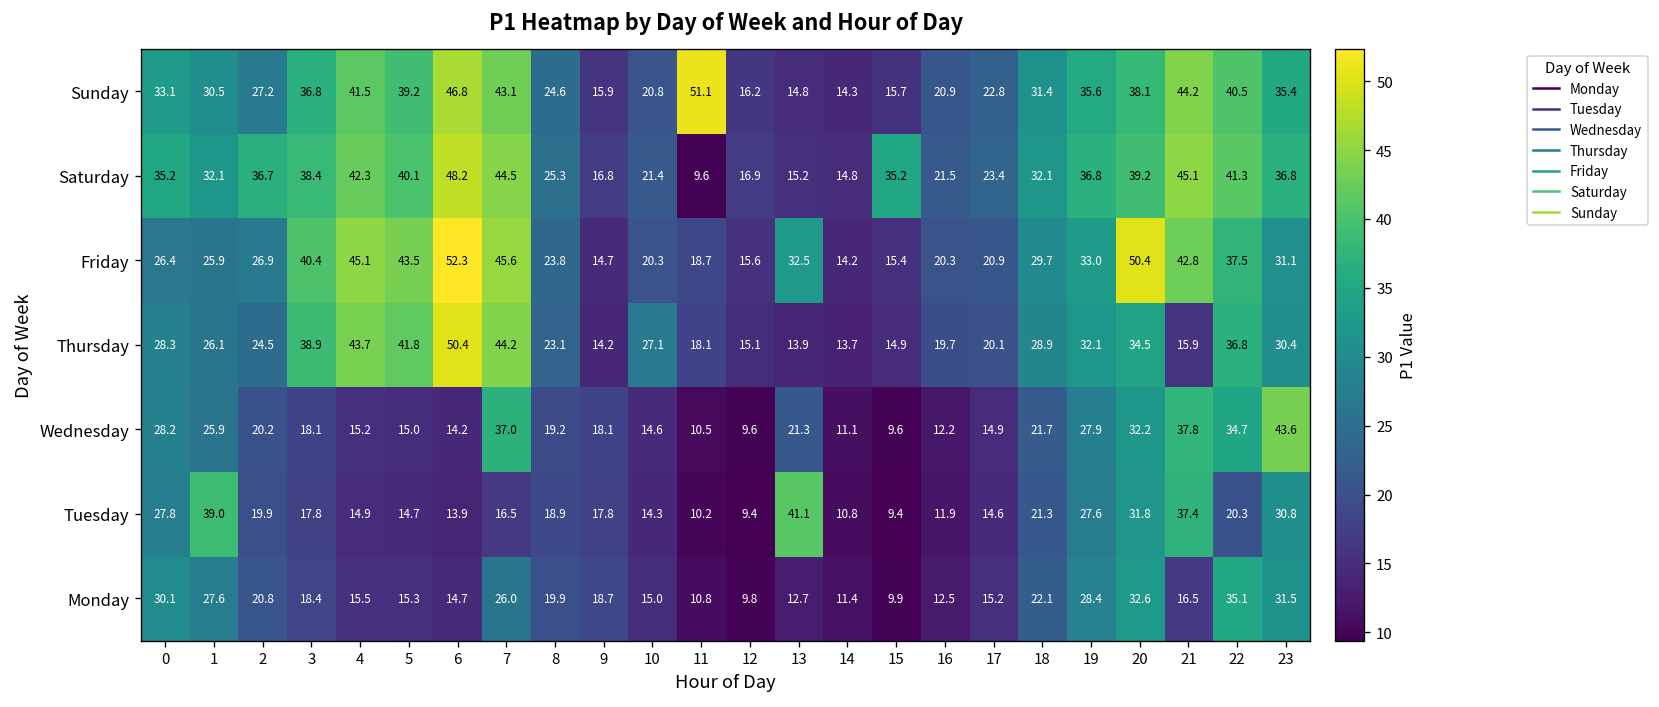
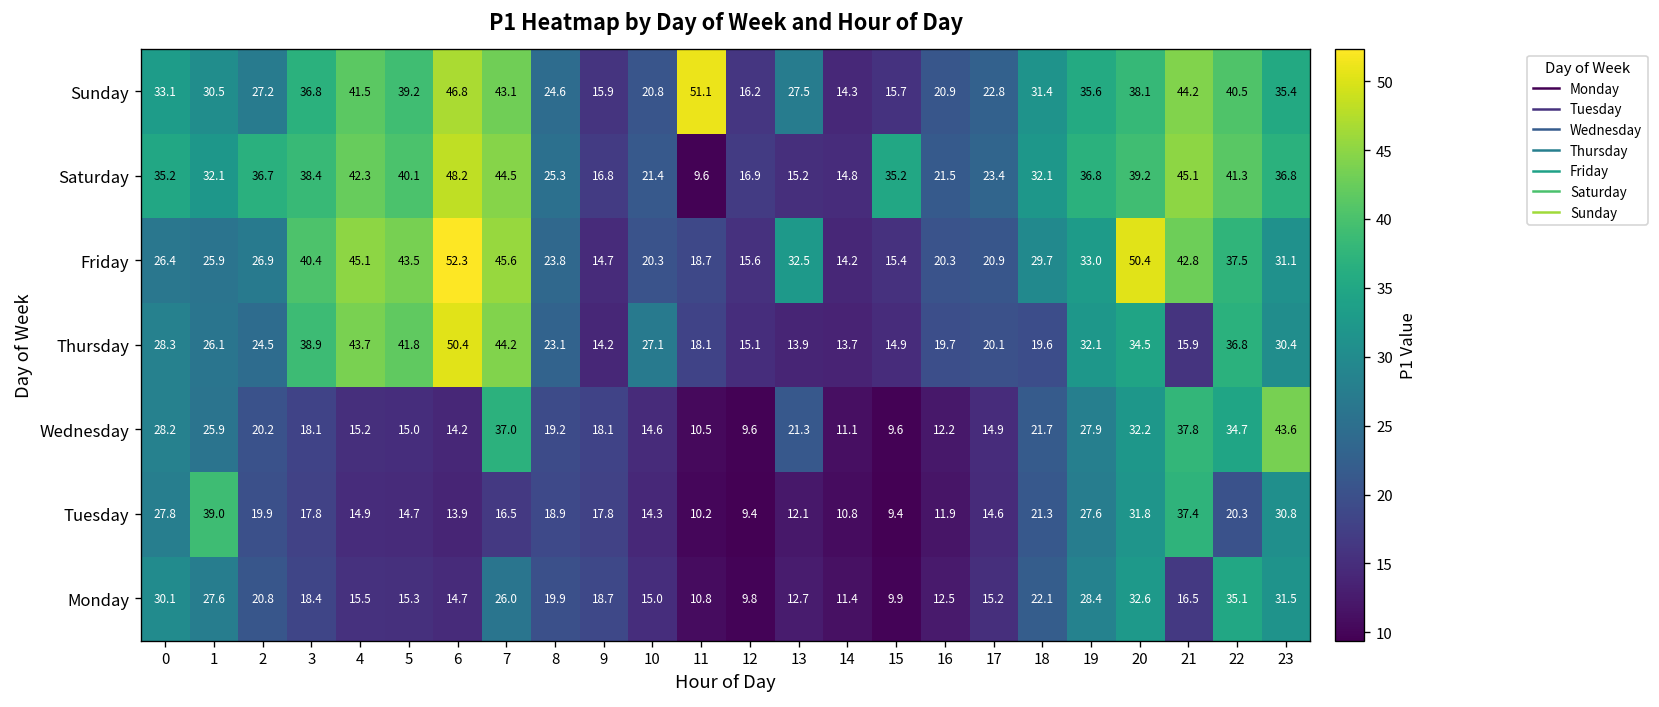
Sunday, 13: 14.8 -> 27.5
Thursday, 18: 28.9 -> 19.6
Tuesday, 13: 41.1 -> 12.1
